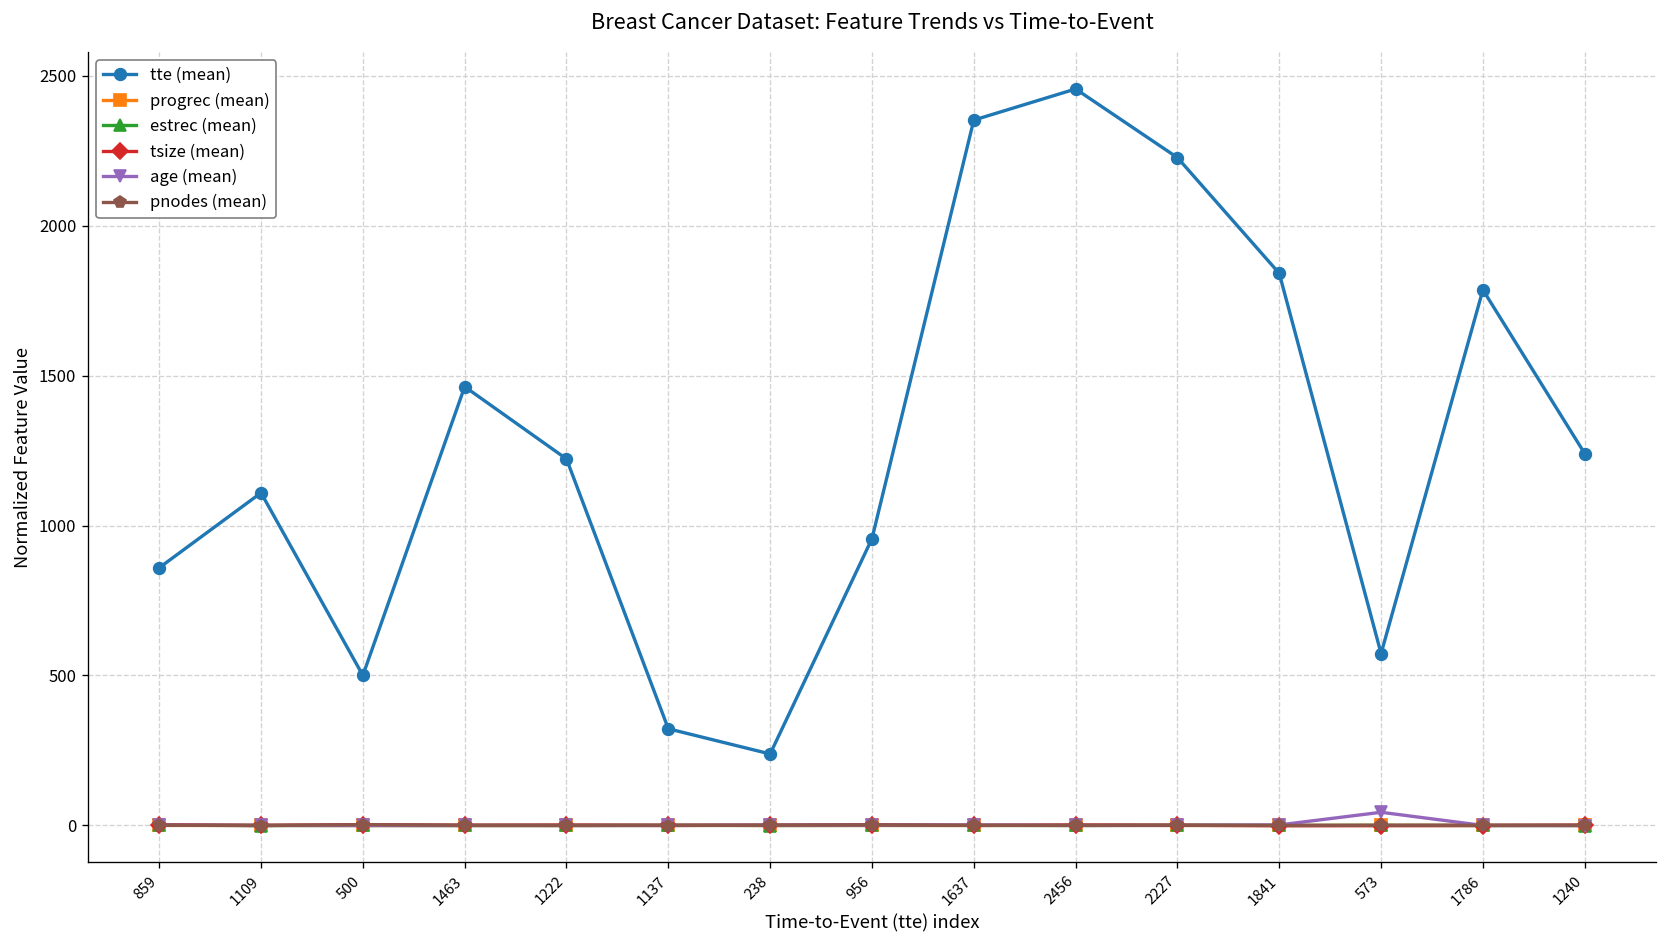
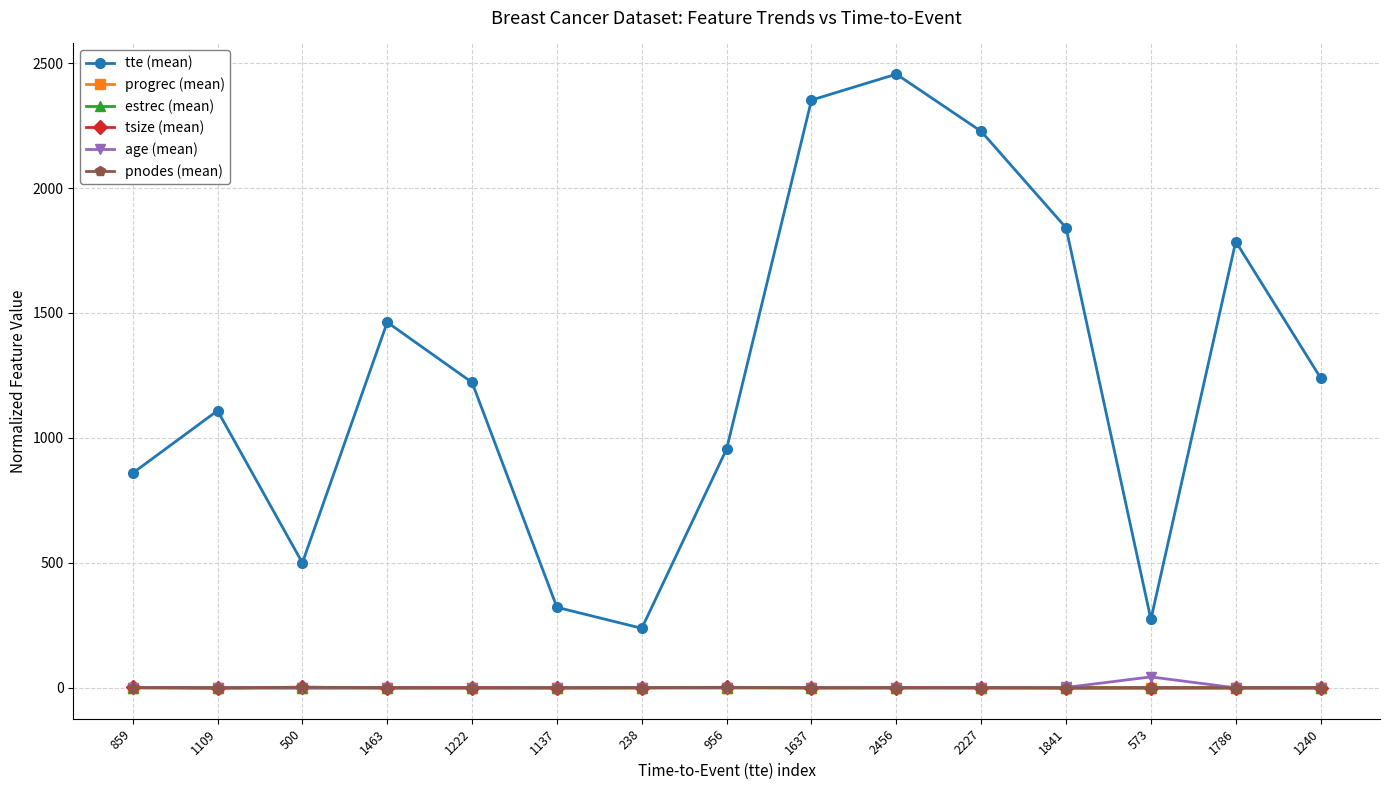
tte (mean), 573: 570 -> 270
